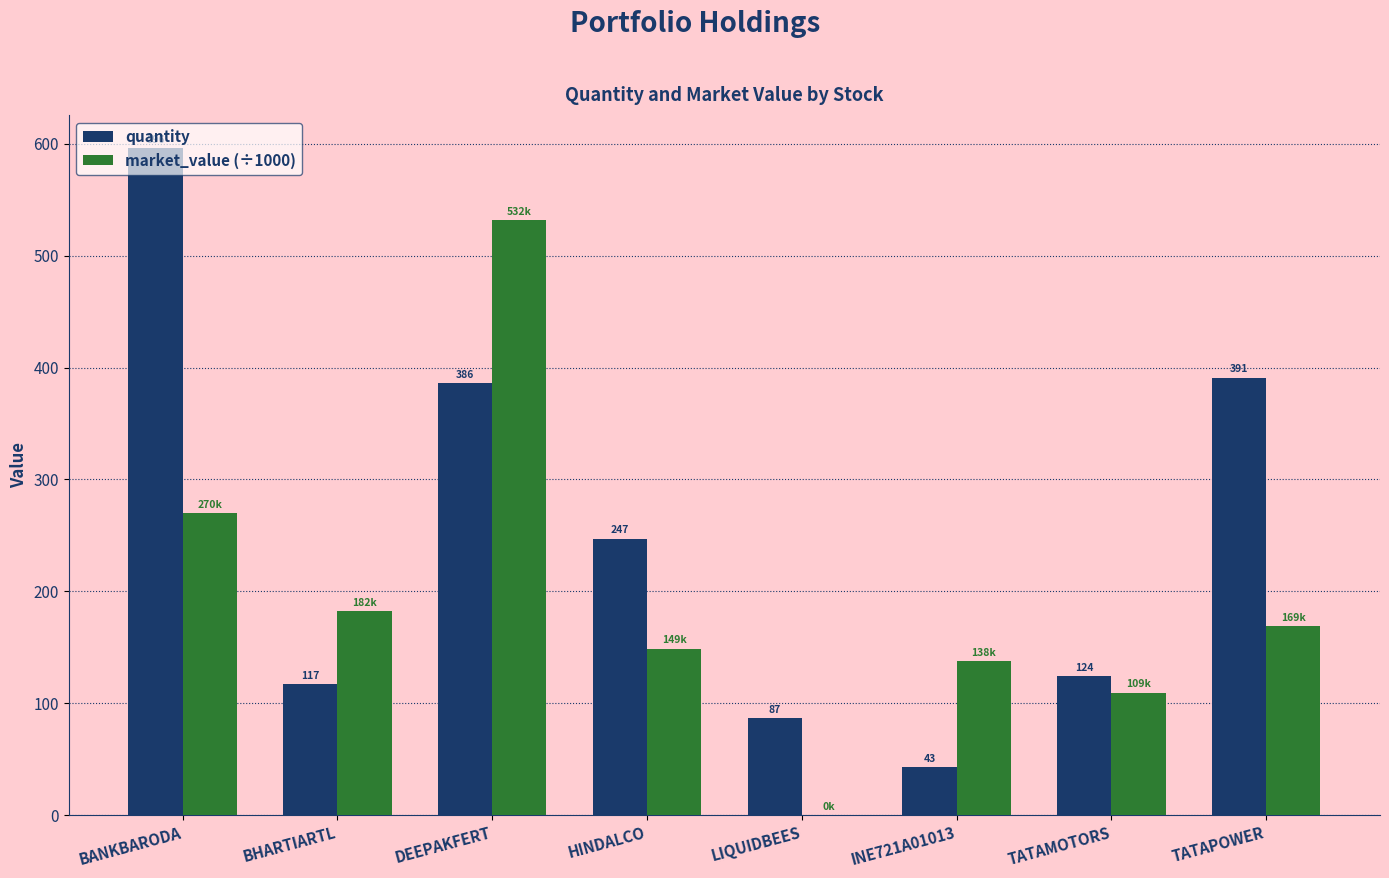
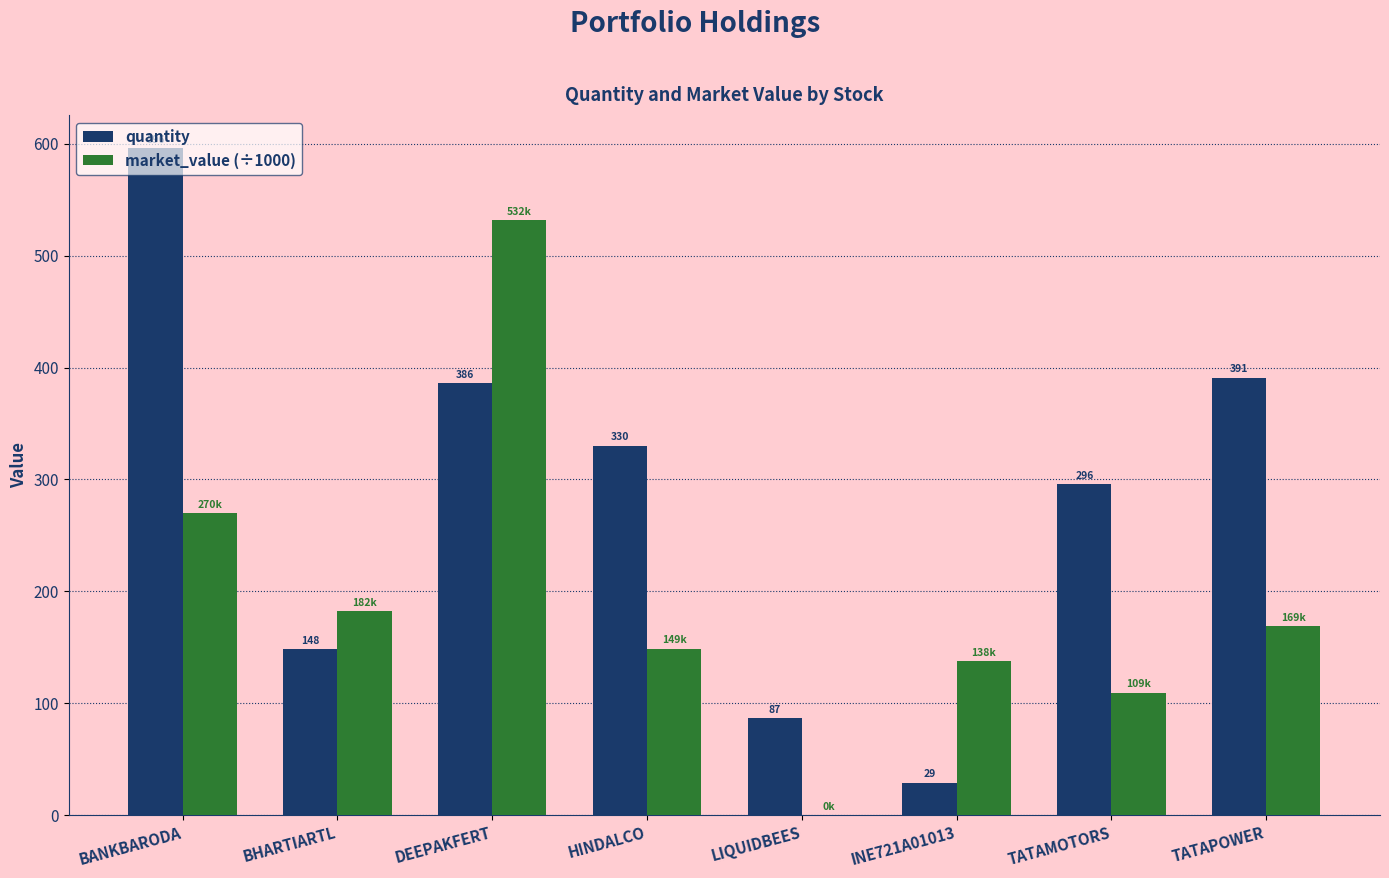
quantity, BHARTIARTL: 117 -> 148
quantity, HINDALCO: 247 -> 330
quantity, INE721A01013: 43 -> 29
quantity, TATAMOTORS: 124 -> 296
